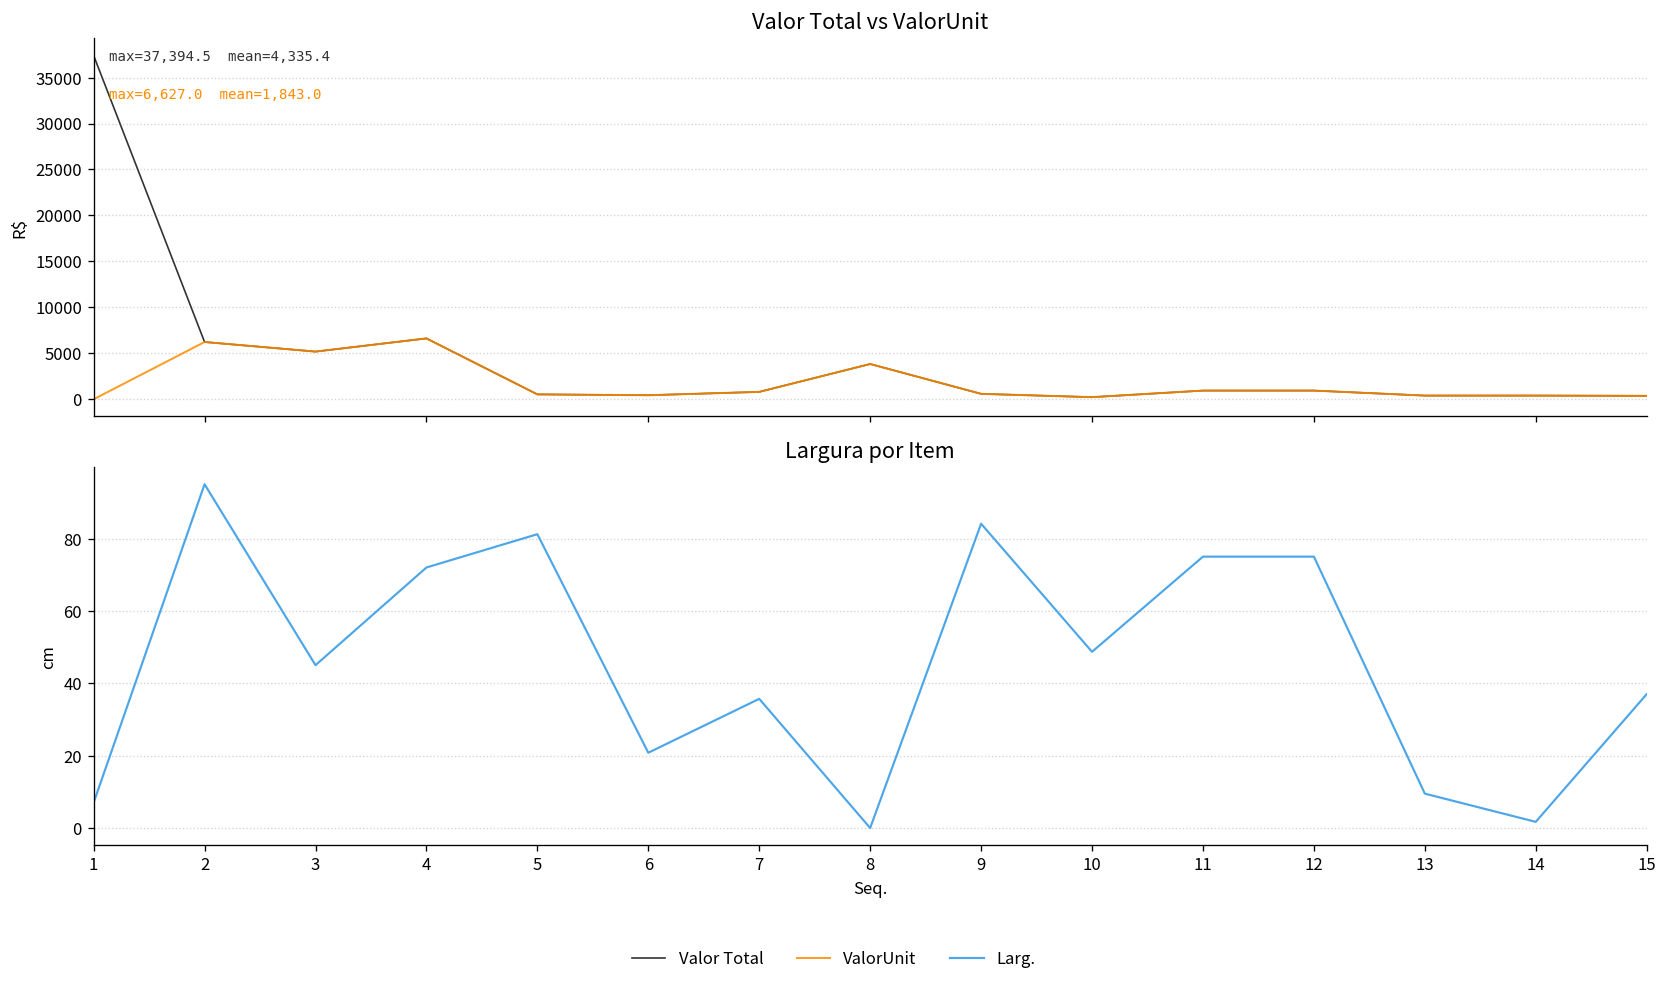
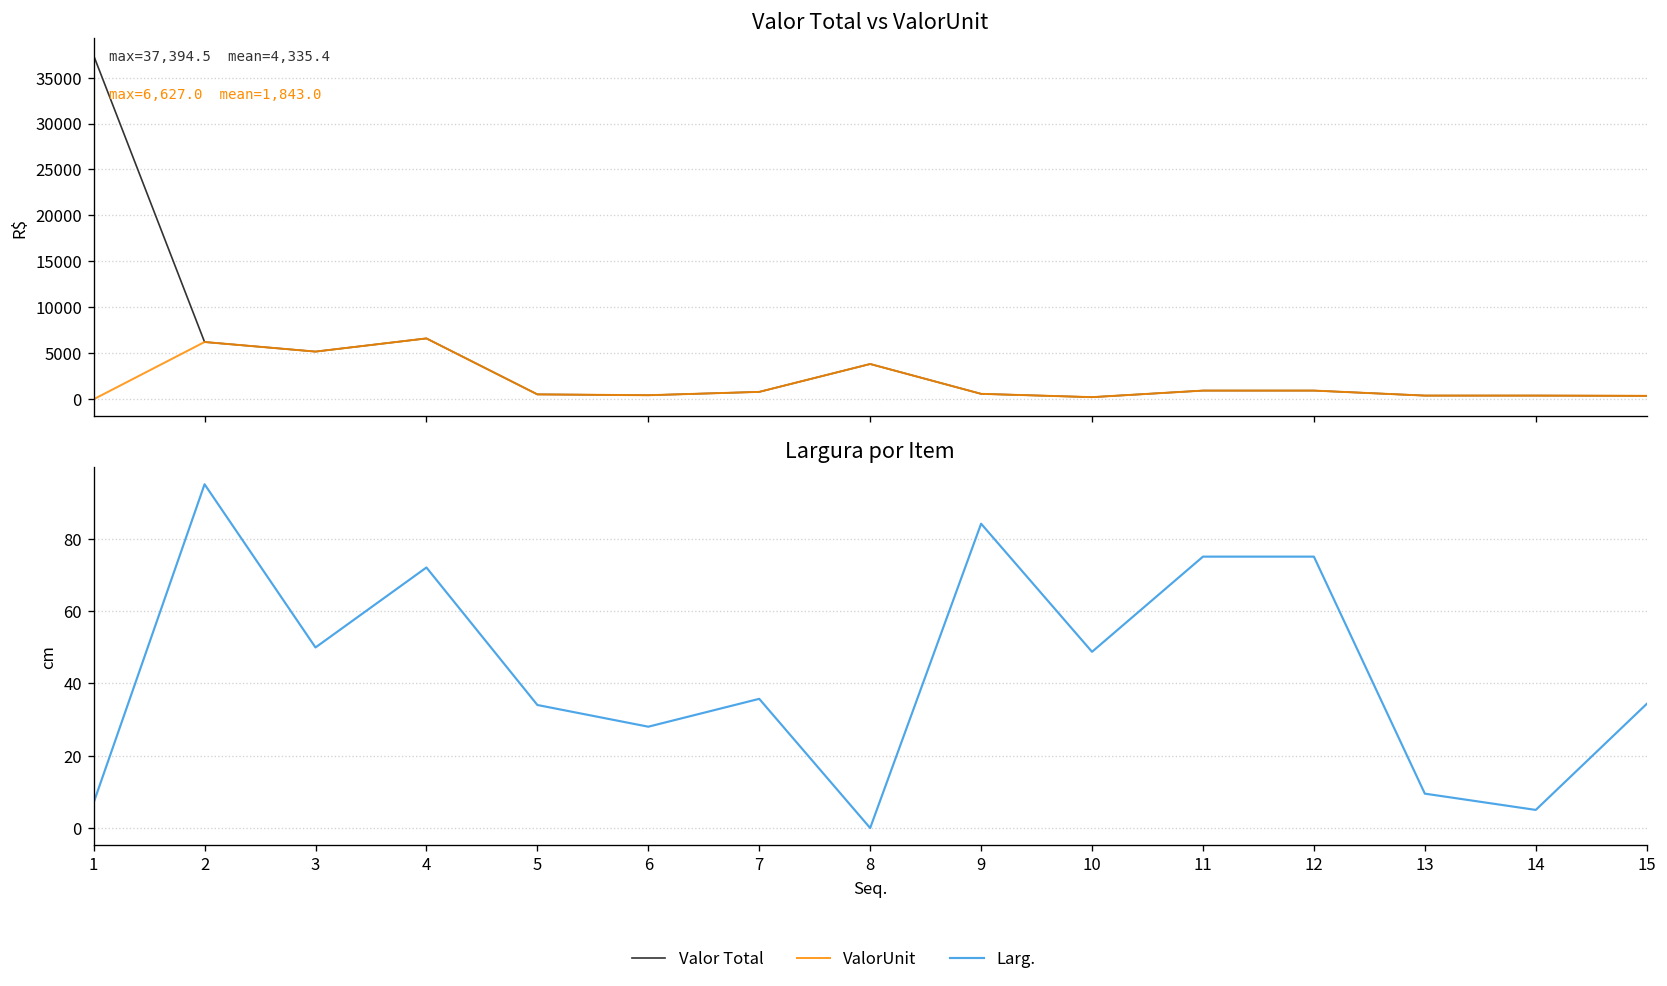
Largura por Item, 3: 45 -> 50
Largura por Item, 5: 81 -> 34
Largura por Item, 6: 21 -> 28
Largura por Item, 14: 2 -> 5
Largura por Item, 15: 37 -> 34
